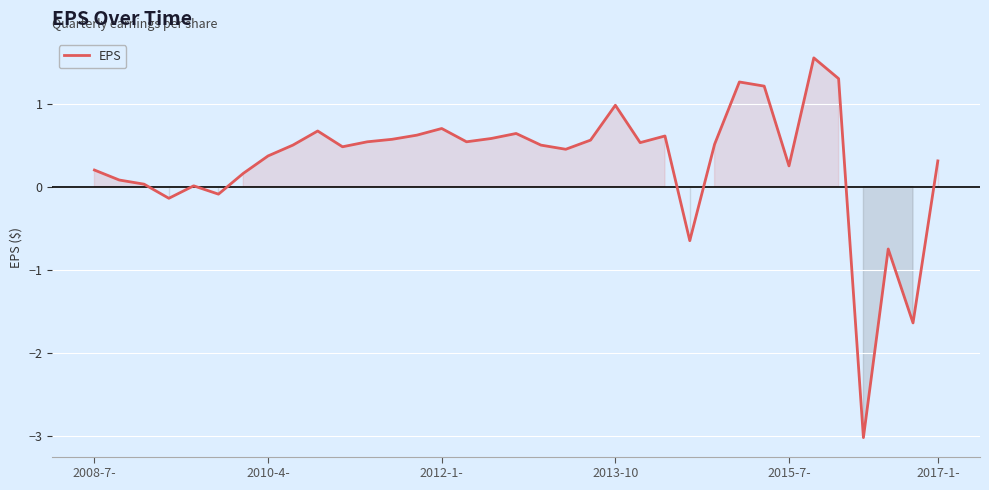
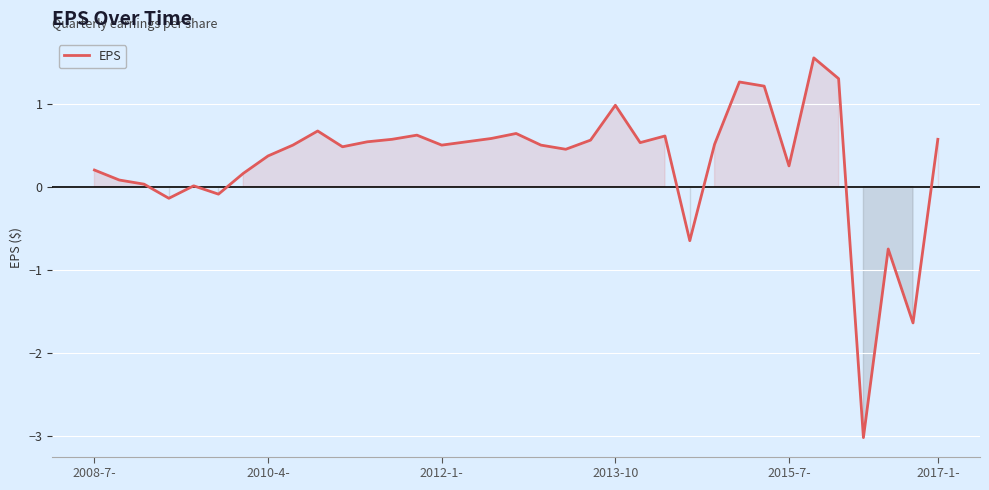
2012-1-: 0.7 -> 0.5
2017-1-: 0.3 -> 0.6
